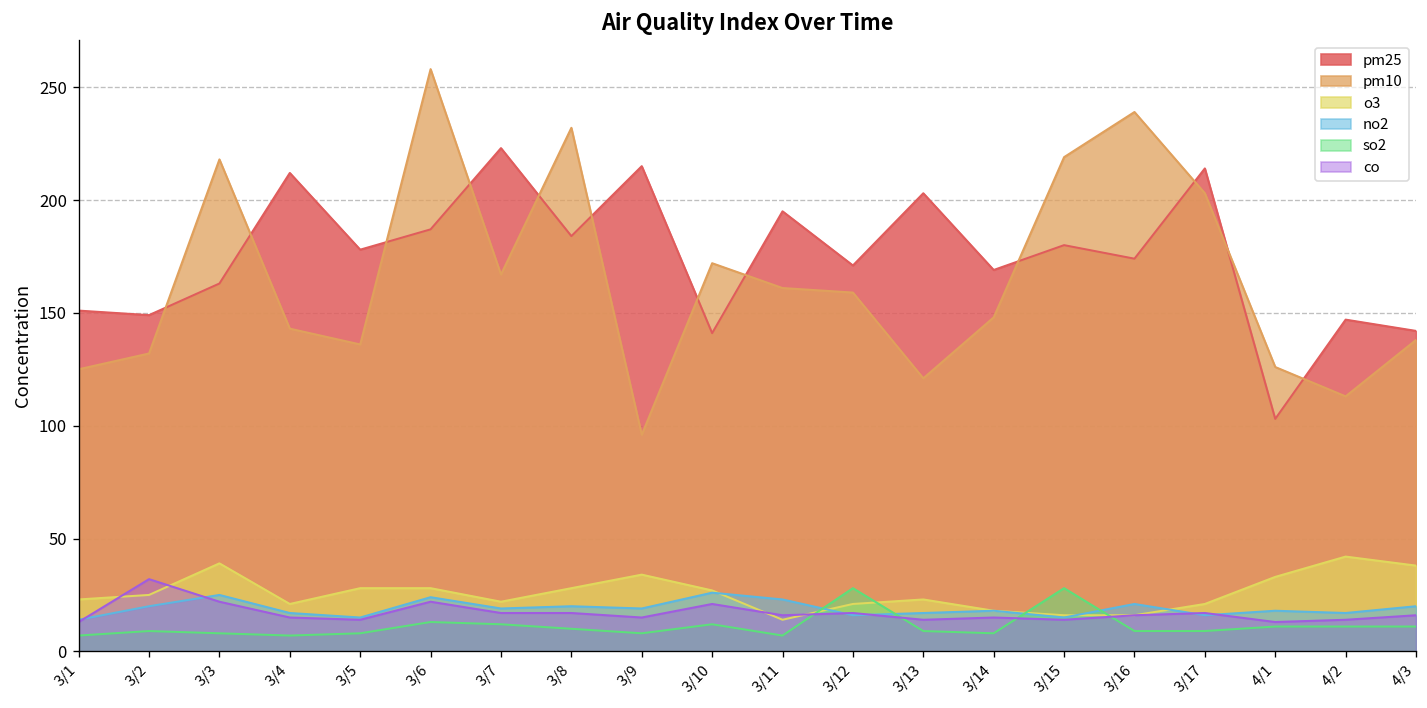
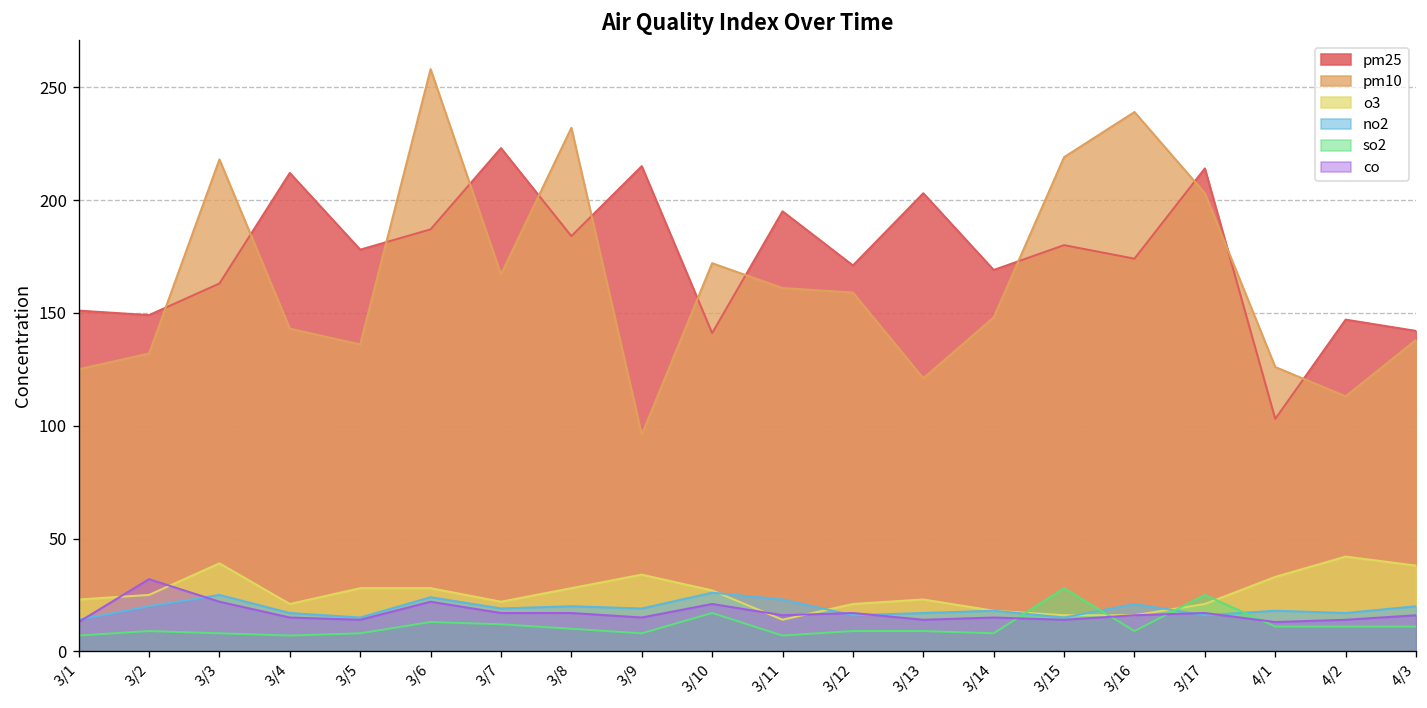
so2, 3/10: 12 -> 17
so2, 3/12: 28 -> 9
so2, 3/17: 9 -> 25
